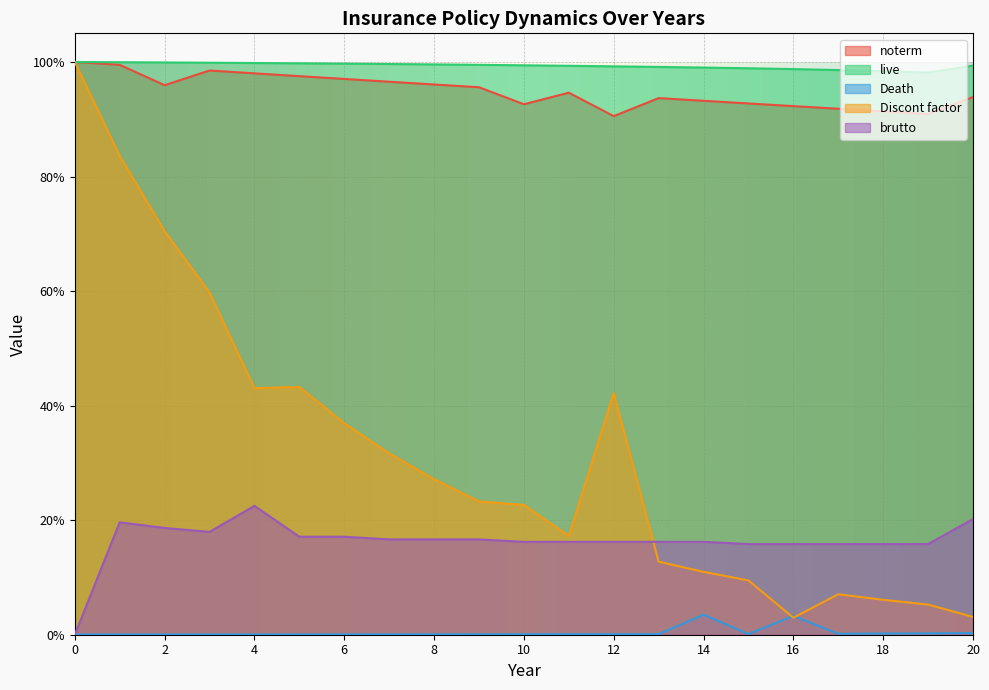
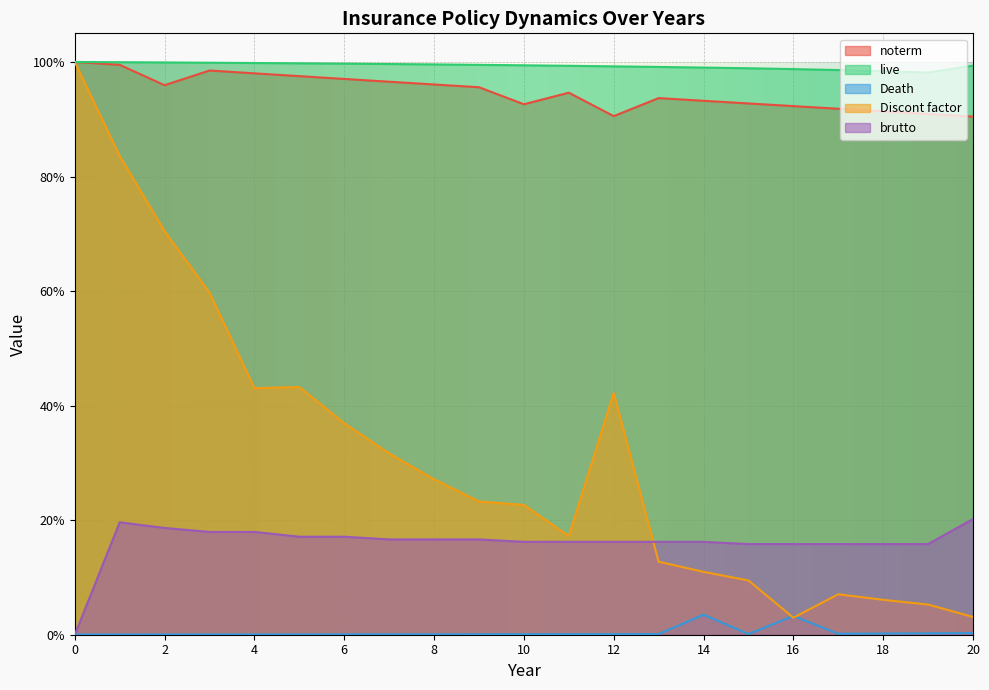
brutto, 4: 23% -> 18%
noterm, 20: 94% -> 90%
